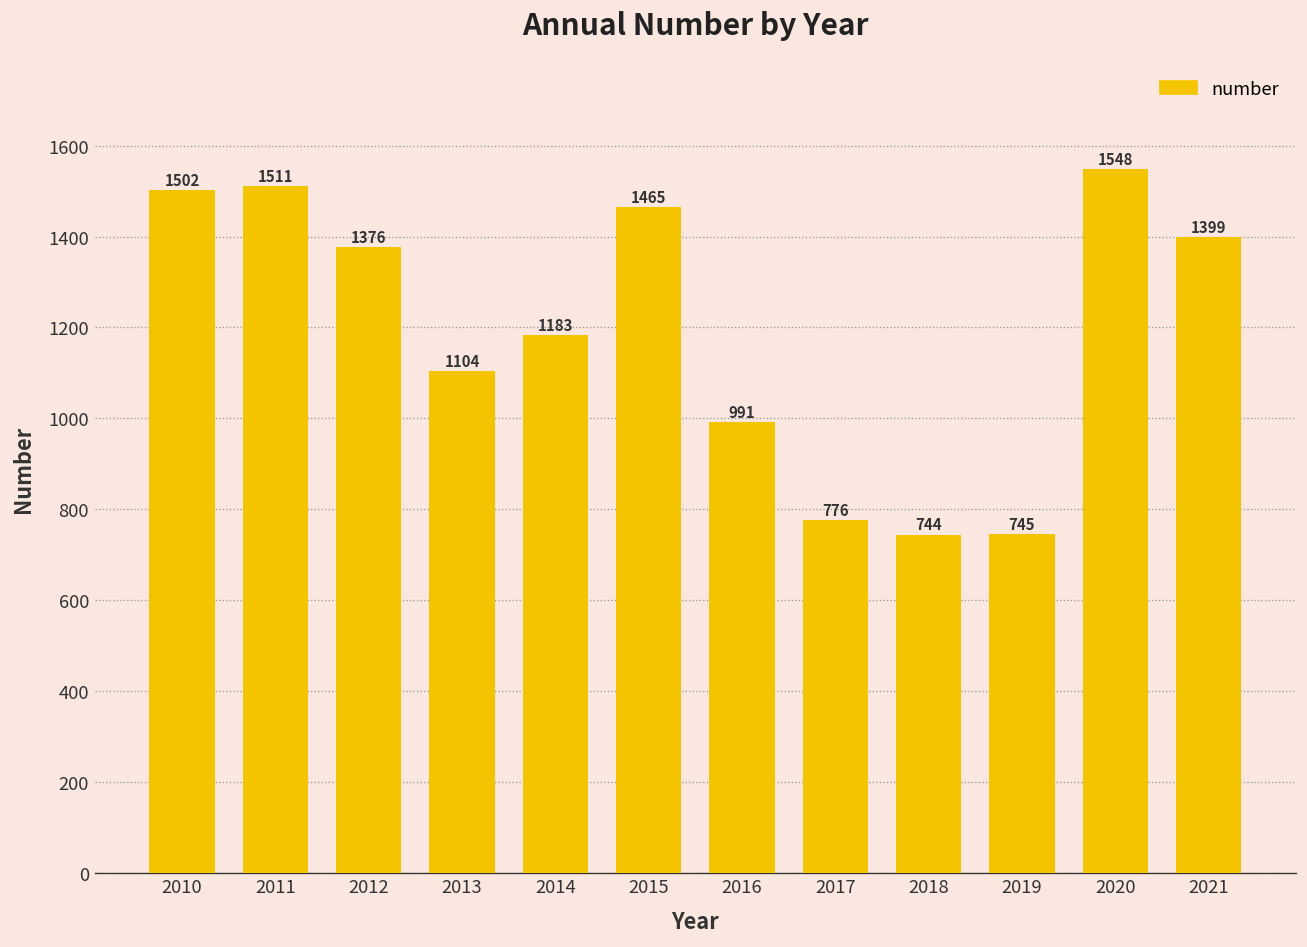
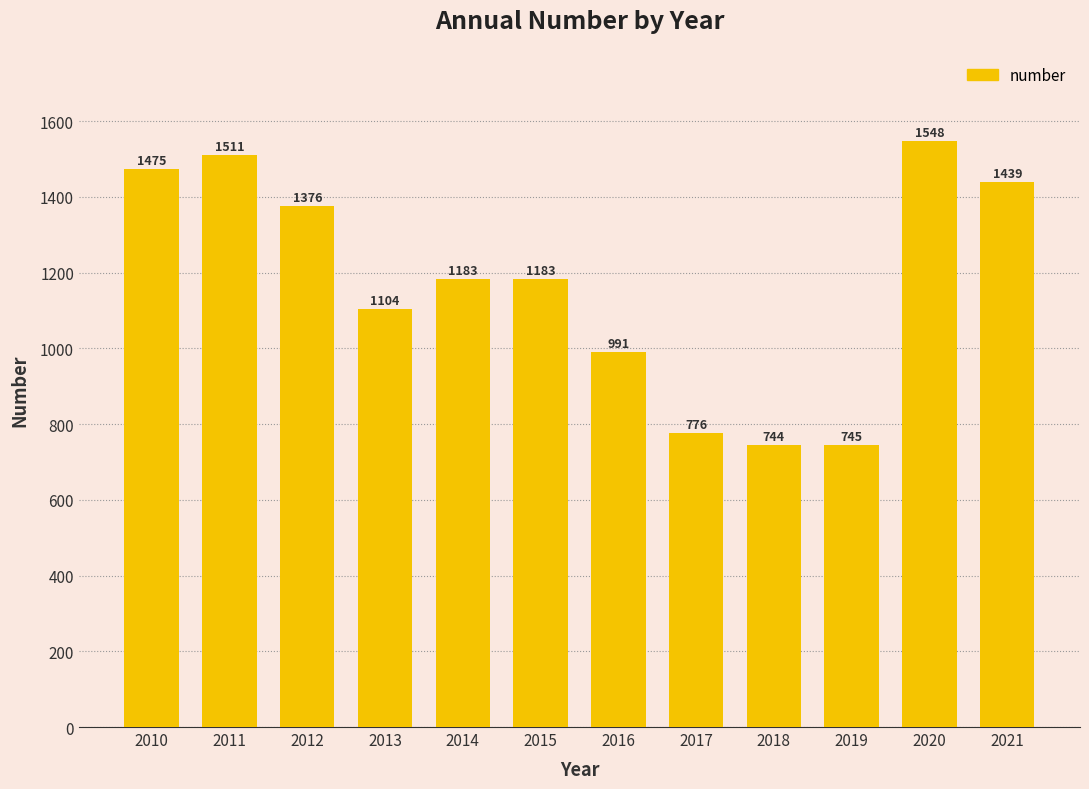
2010: 1502 -> 1475
2015: 1465 -> 1183
2021: 1399 -> 1439
